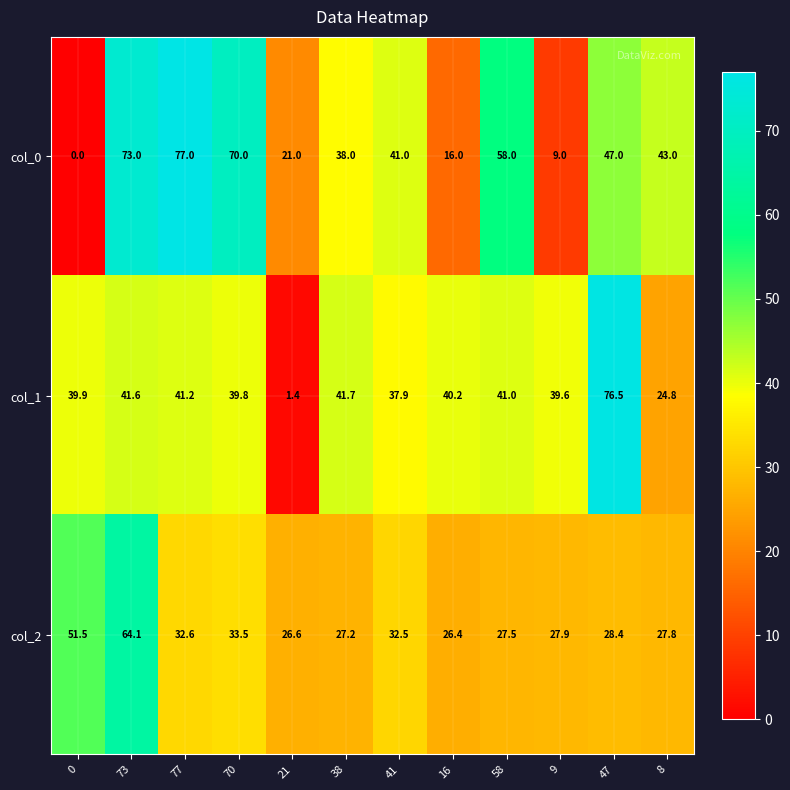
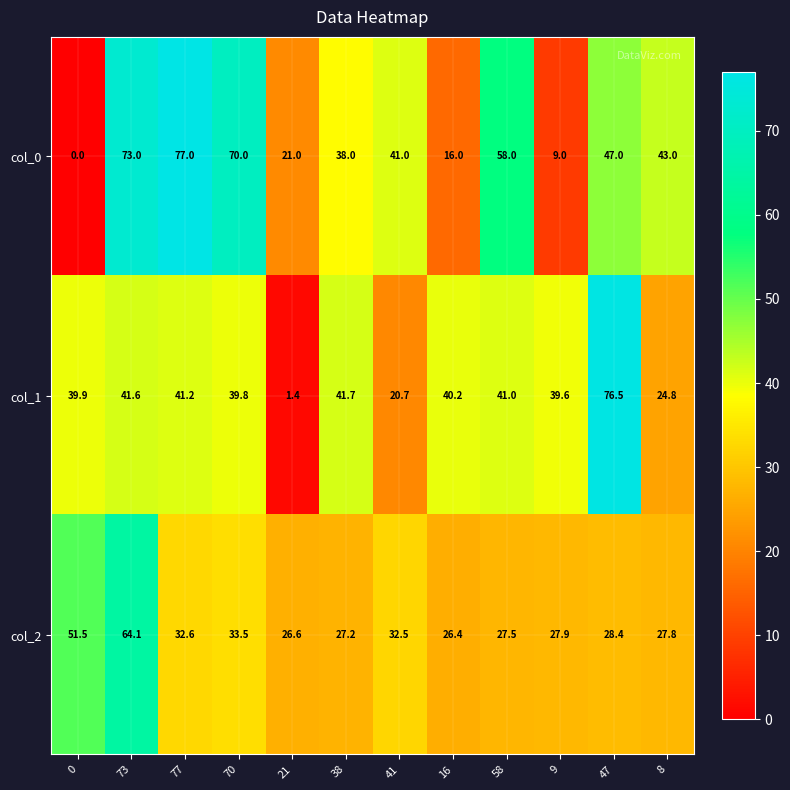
col_1, 41: 37.9 -> 20.7
